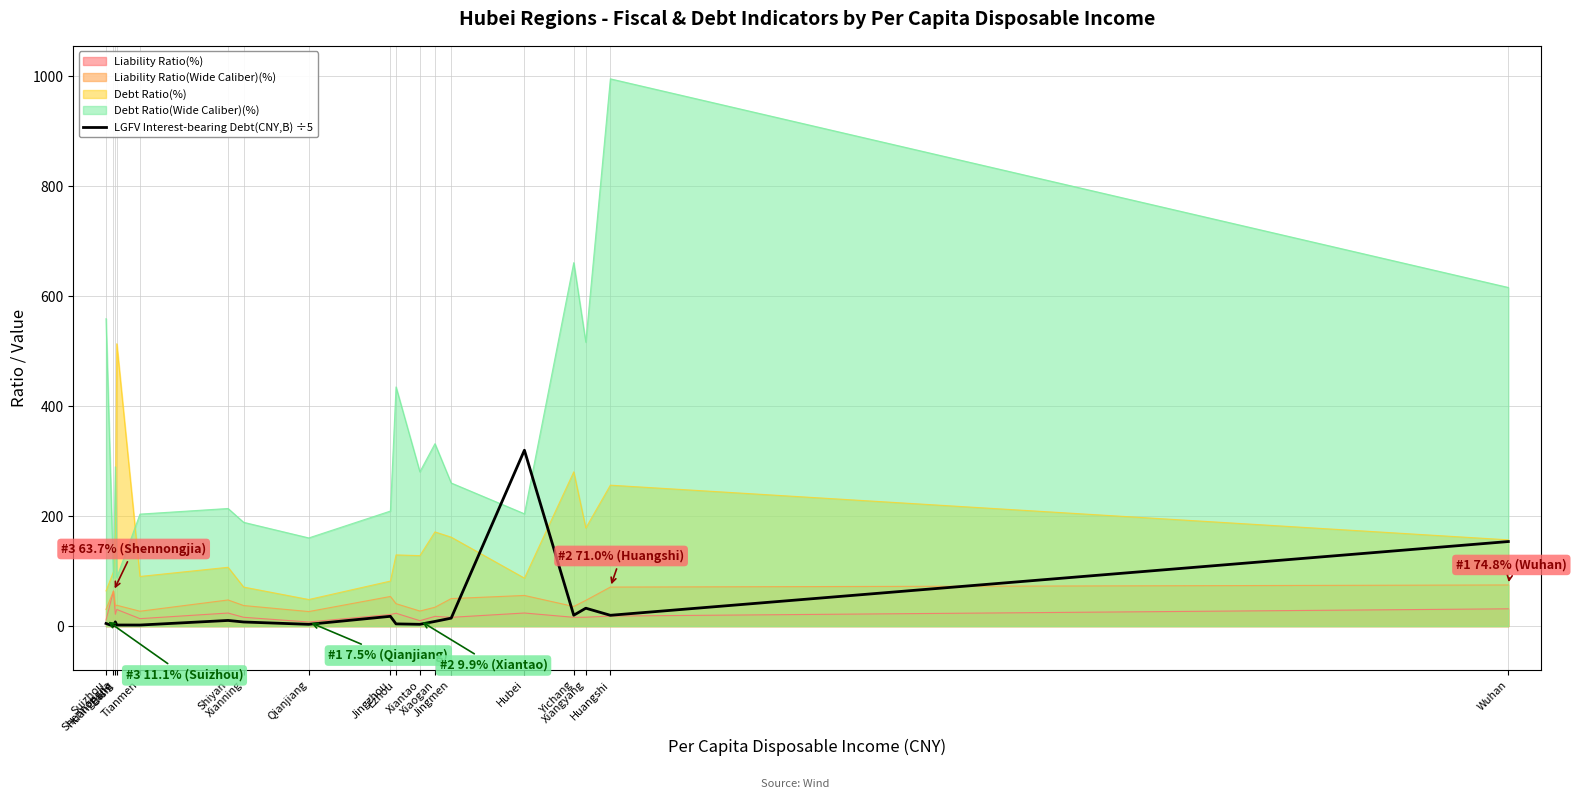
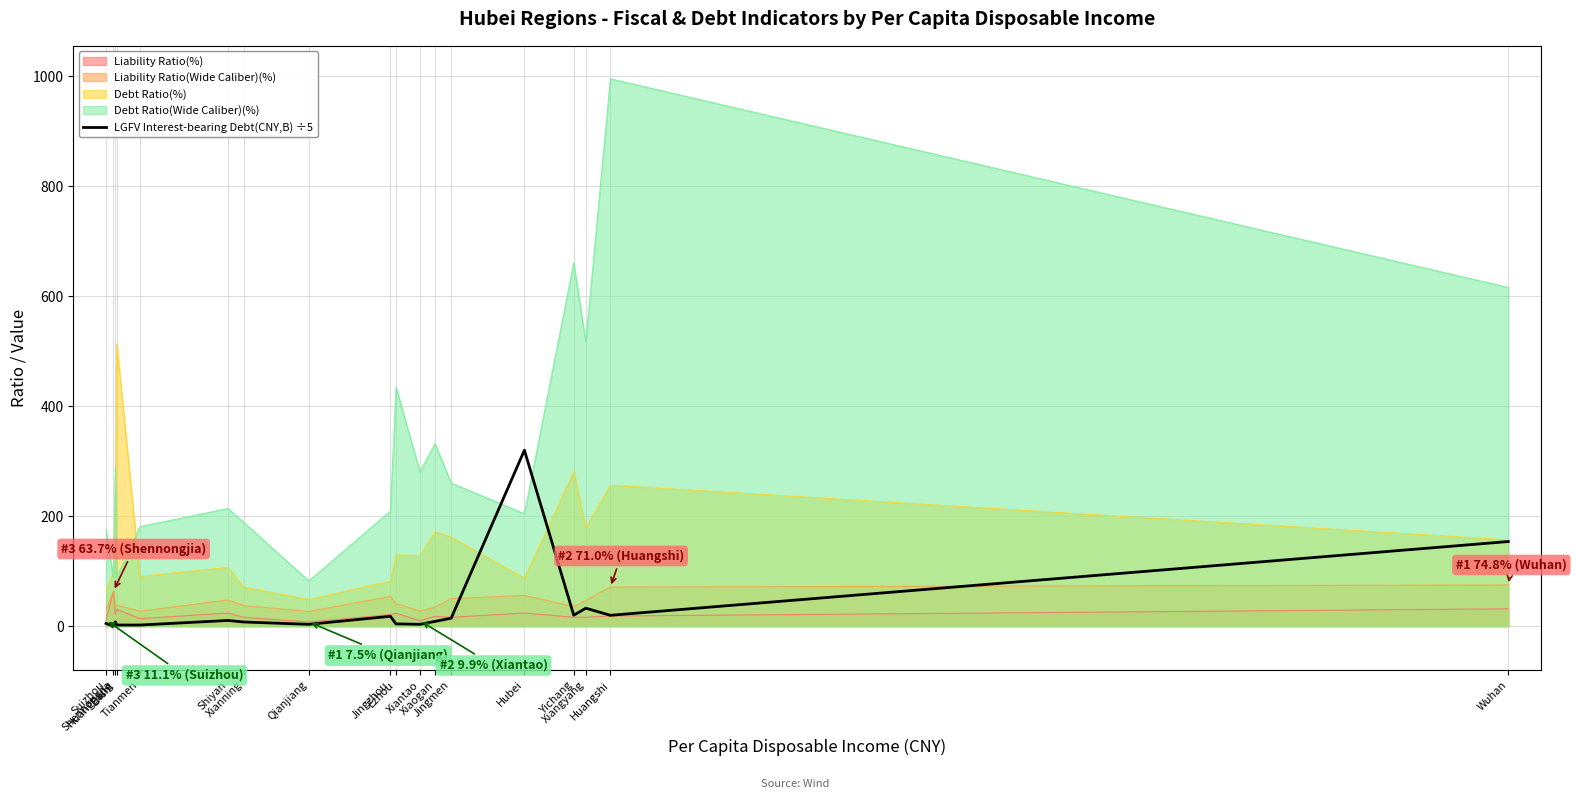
Debt Ratio(Wide Caliber)(%), Suizhou: 560 -> 180
Debt Ratio(Wide Caliber)(%), Tianmen: 200 -> 180
Debt Ratio(Wide Caliber)(%), Qianjiang: 160 -> 80
